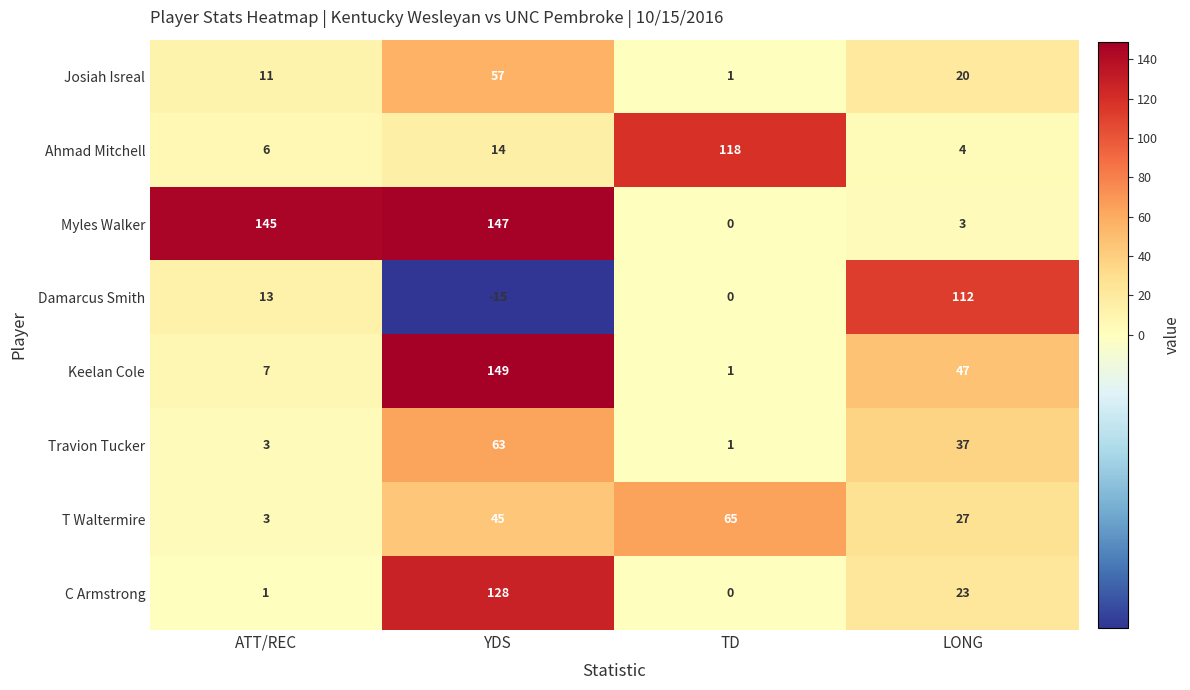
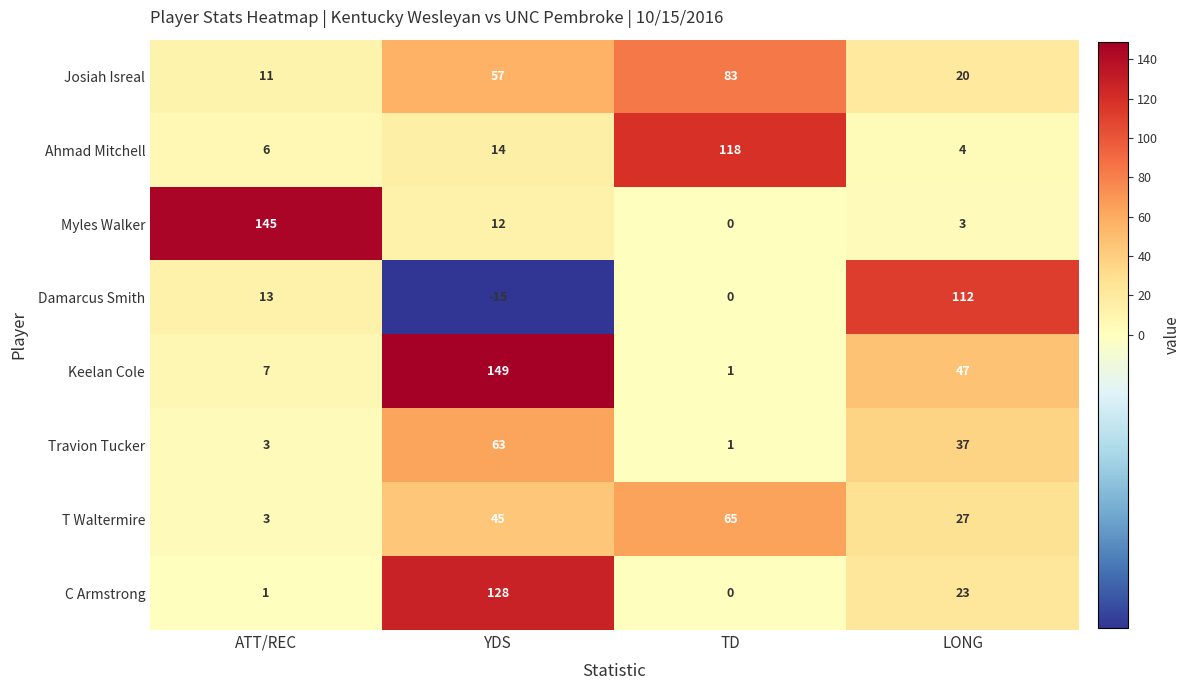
Josiah Isreal, TD: 1 -> 83
Myles Walker, YDS: 147 -> 12
